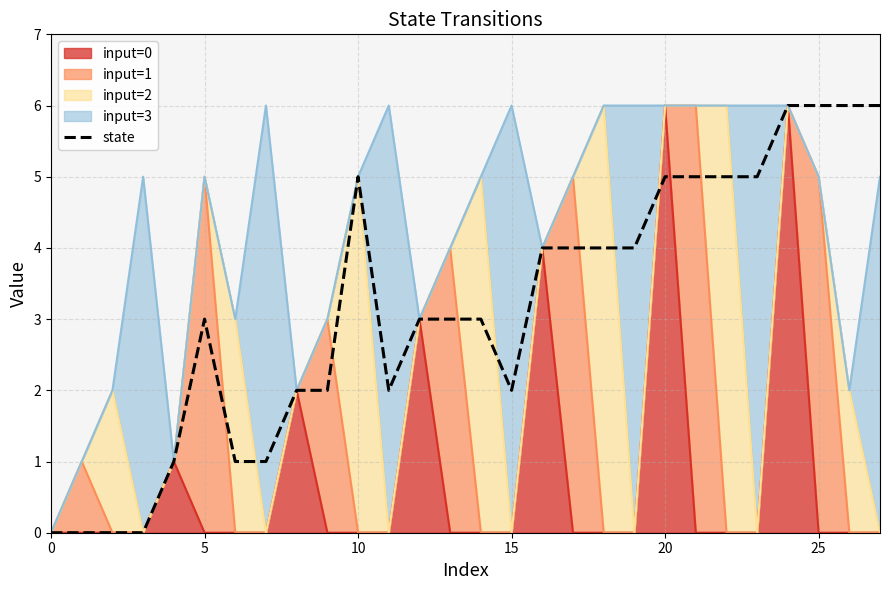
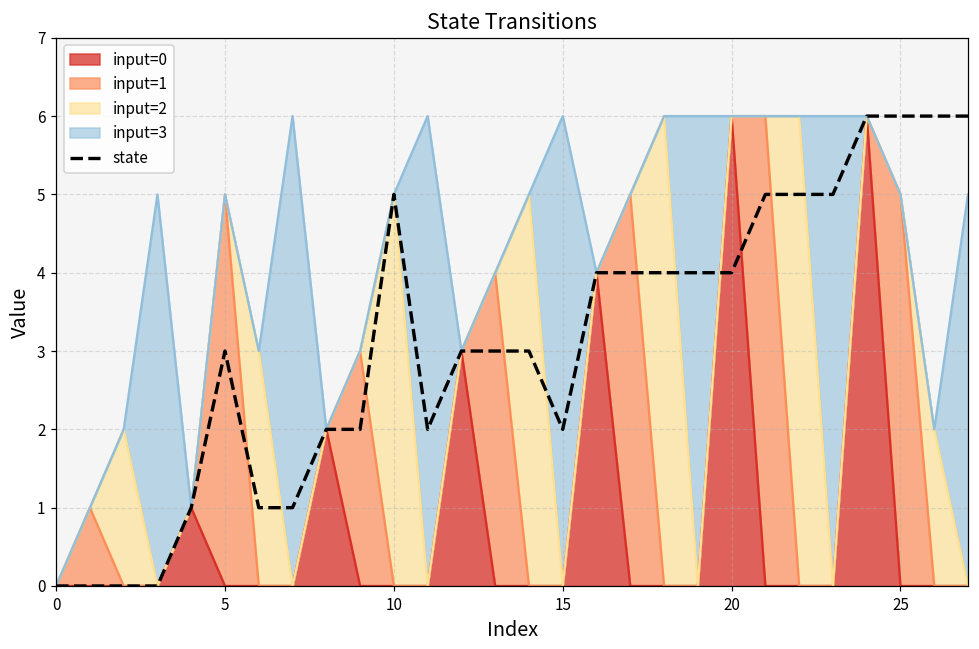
state, 20: 5 -> 4
